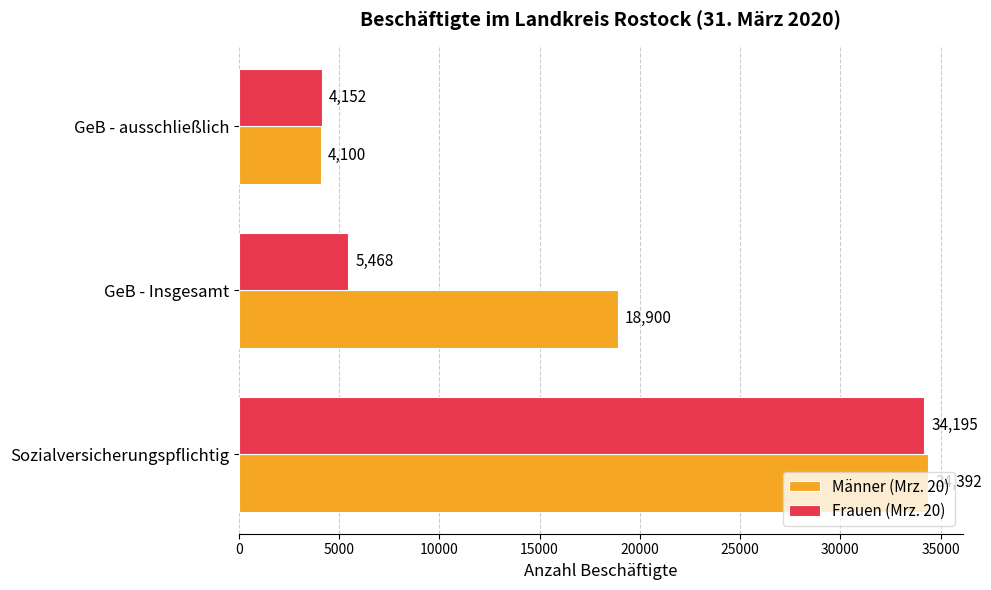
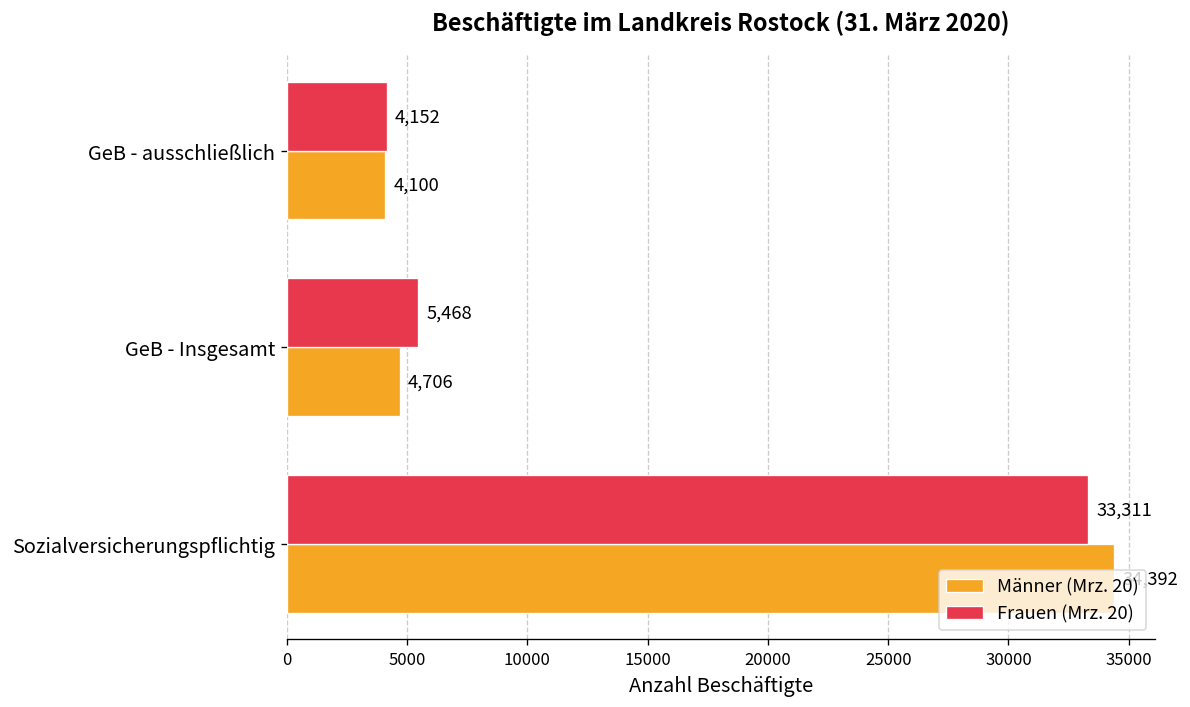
Männer (Mrz. 20), GeB - Insgesamt: 18,900 -> 4,706
Frauen (Mrz. 20), Sozialversicherungspflichtig: 34,195 -> 33,311
